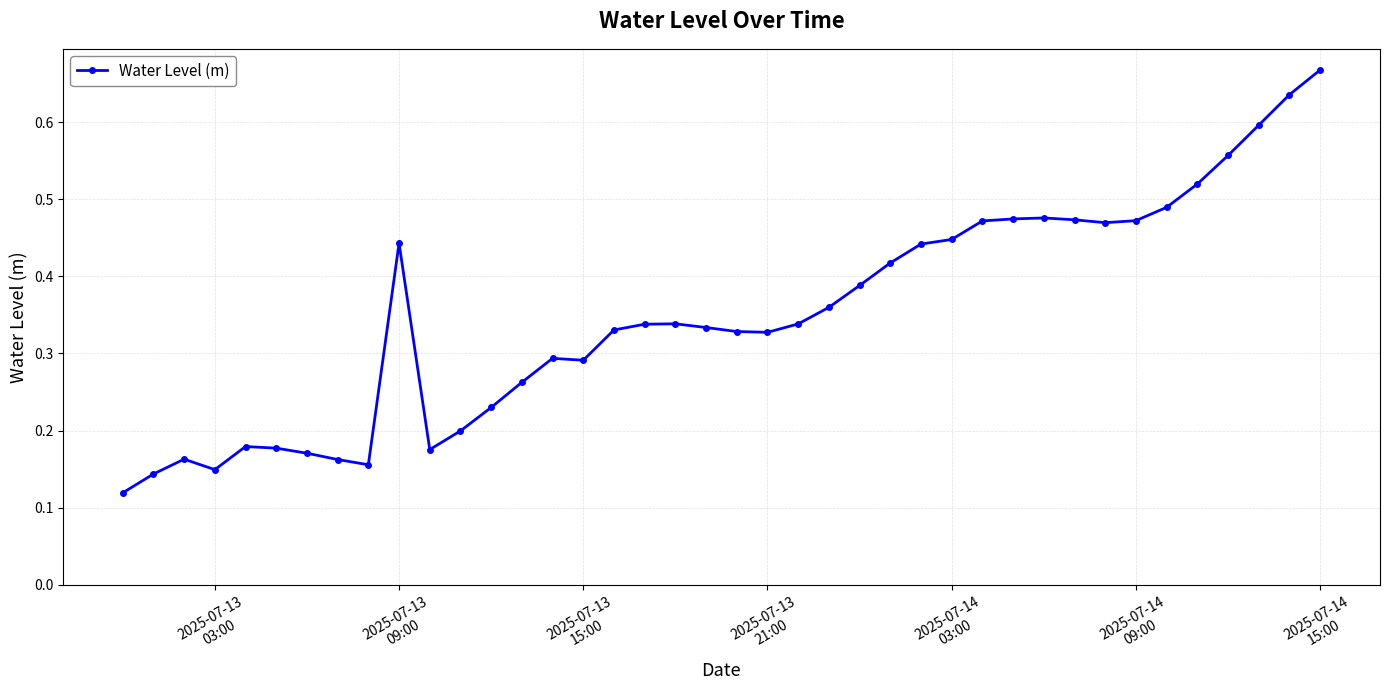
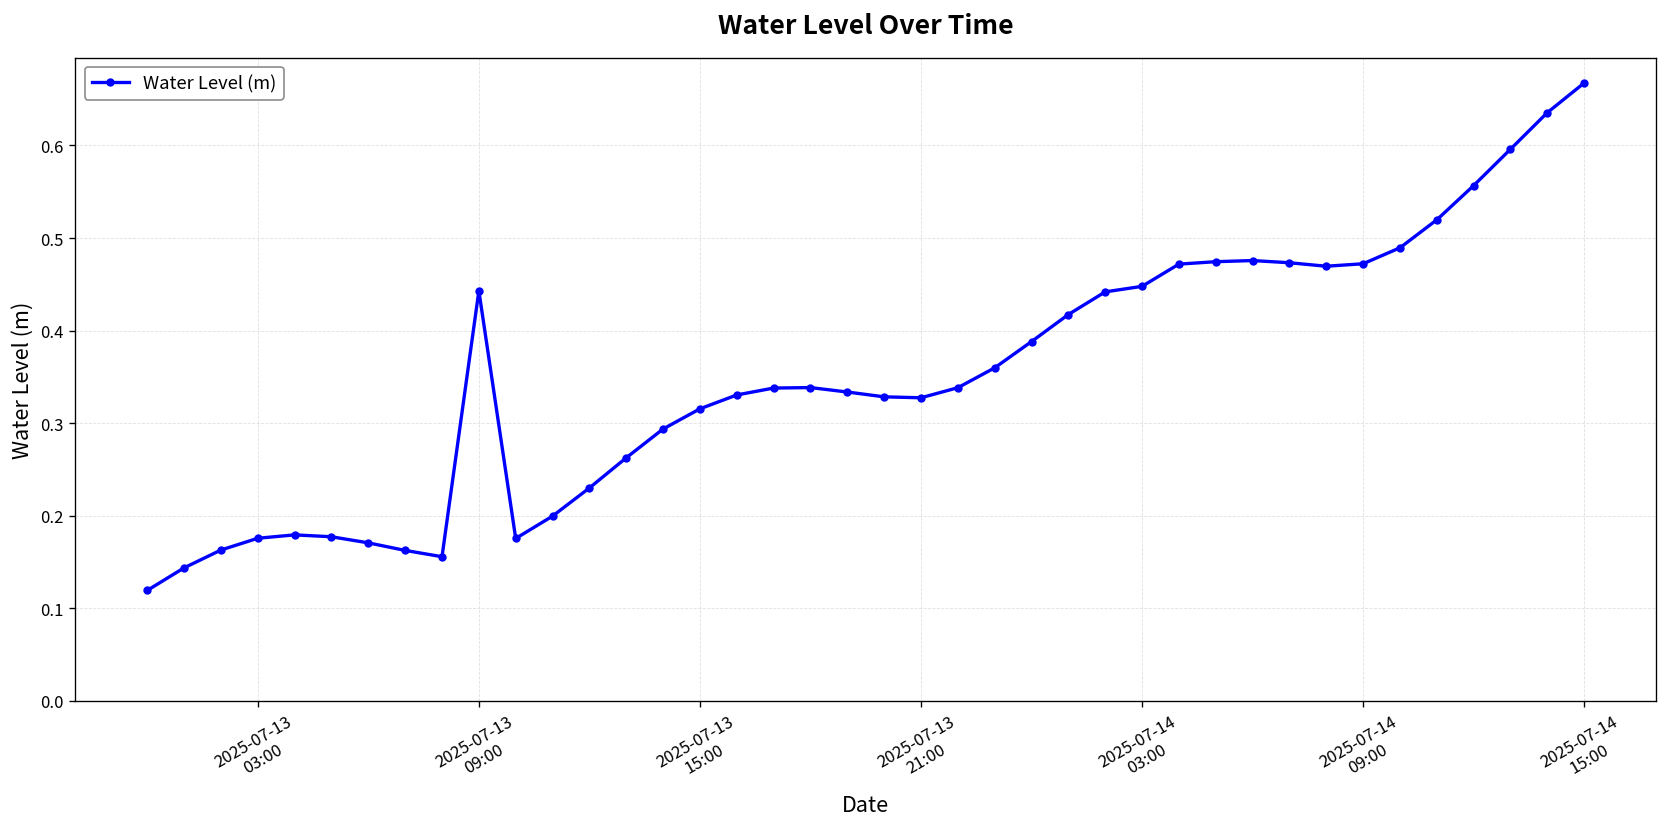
2025-07-13 03:00: 0.15 -> 0.18
2025-07-13 15:00: 0.29 -> 0.32
